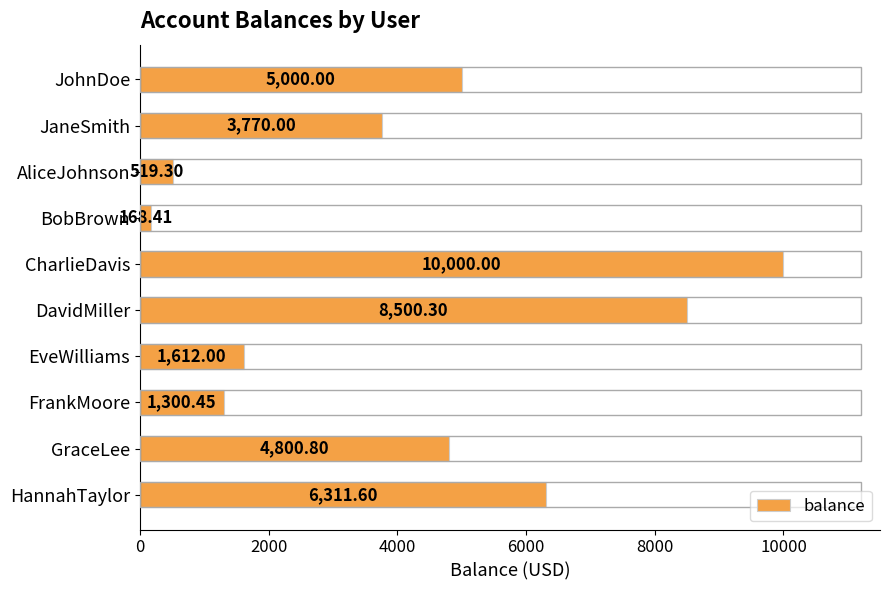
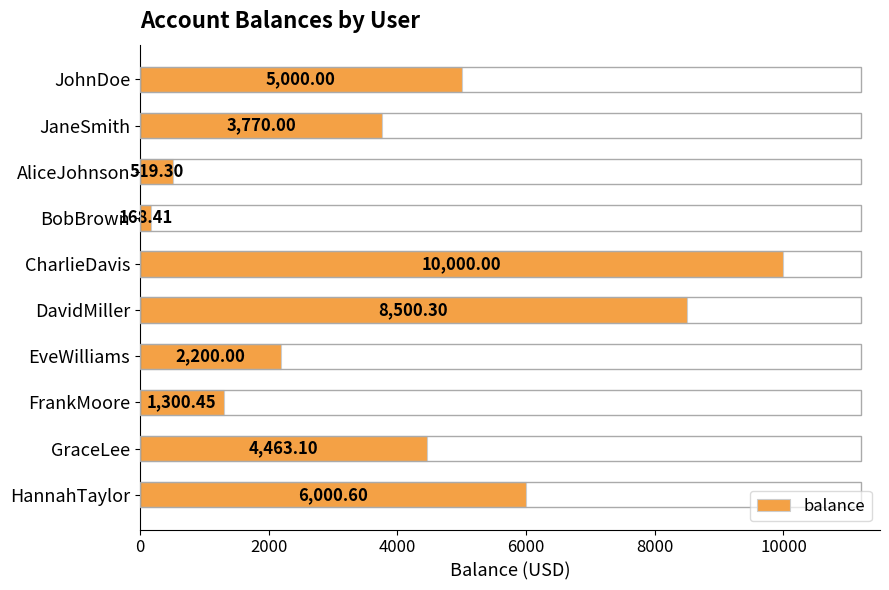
EveWilliams: 1,612.00 -> 2,200.00
GraceLee: 4,800.80 -> 4,463.10
HannahTaylor: 6,311.60 -> 6,000.60
